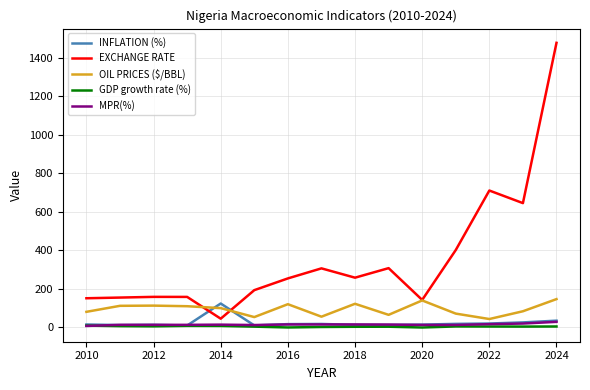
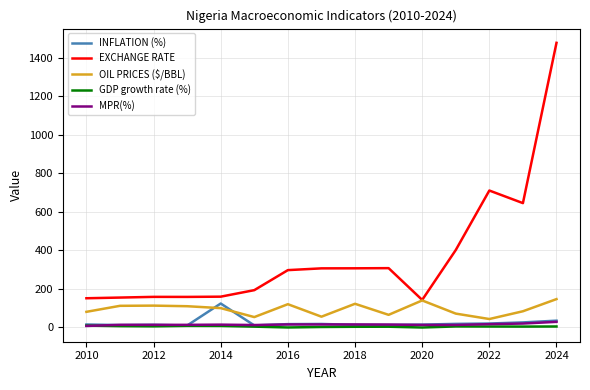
EXCHANGE RATE, 2014: 40 -> 160
EXCHANGE RATE, 2016: 250 -> 300
EXCHANGE RATE, 2018: 260 -> 310
